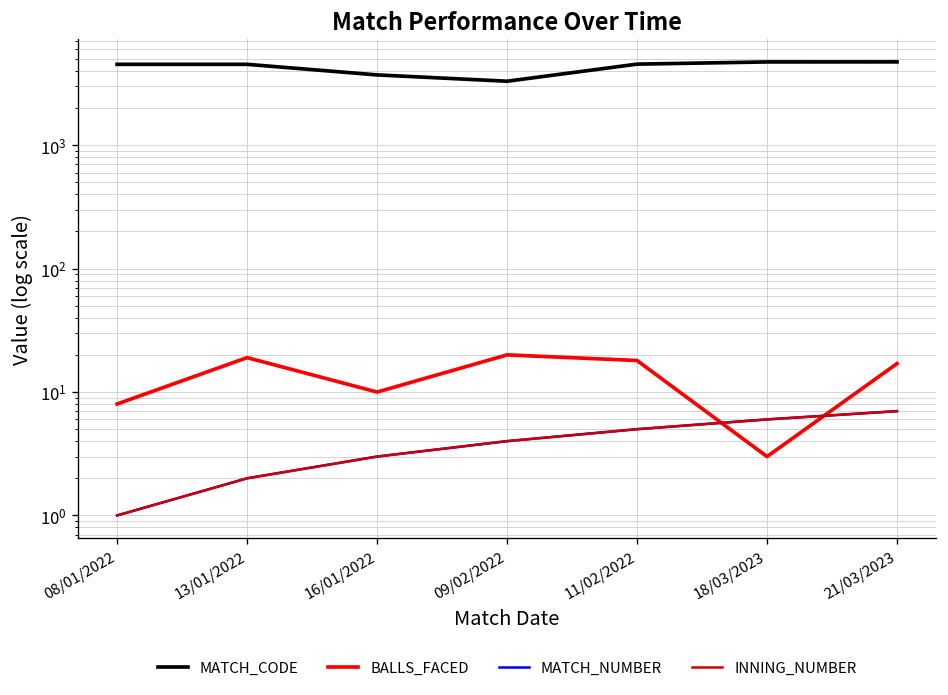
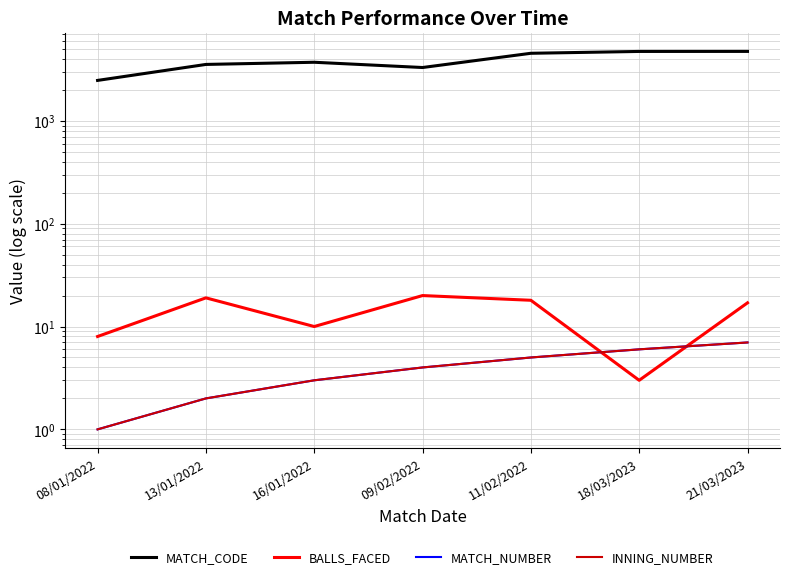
MATCH_CODE, 08/01/2022: 5000 -> 2500
MATCH_CODE, 13/01/2022: 5000 -> 3500
